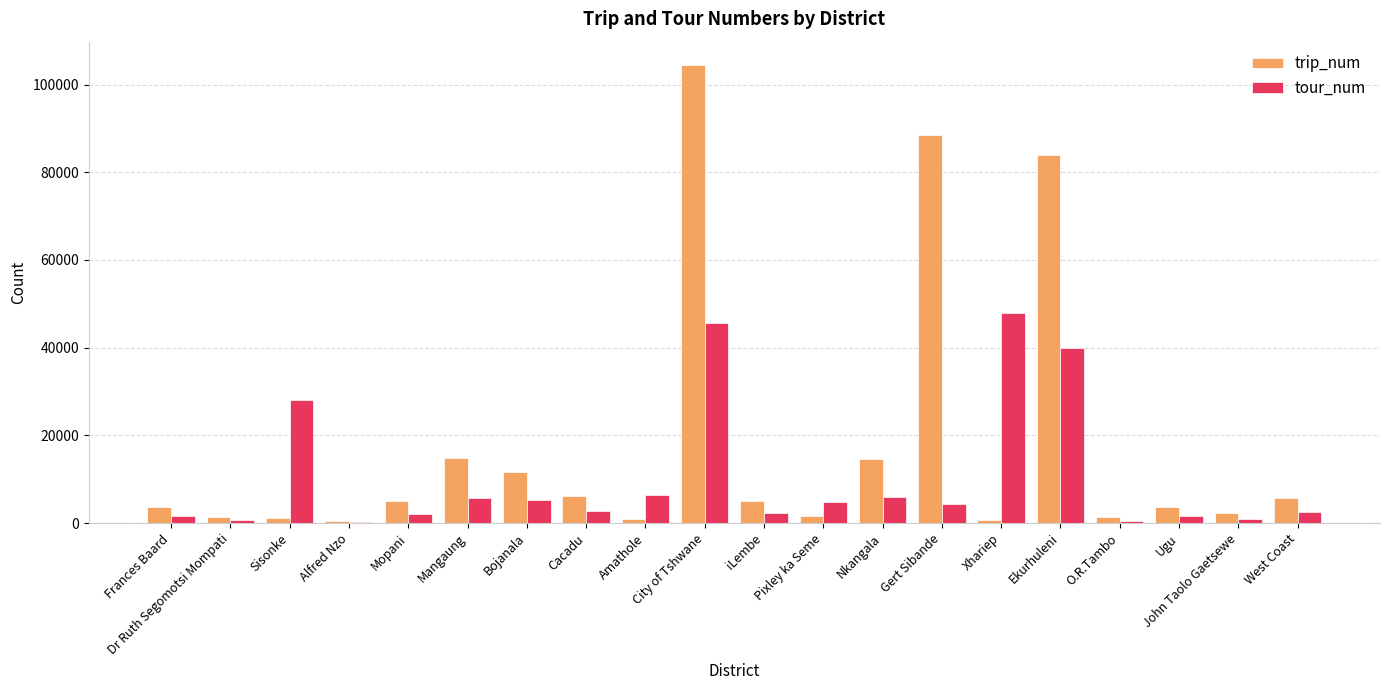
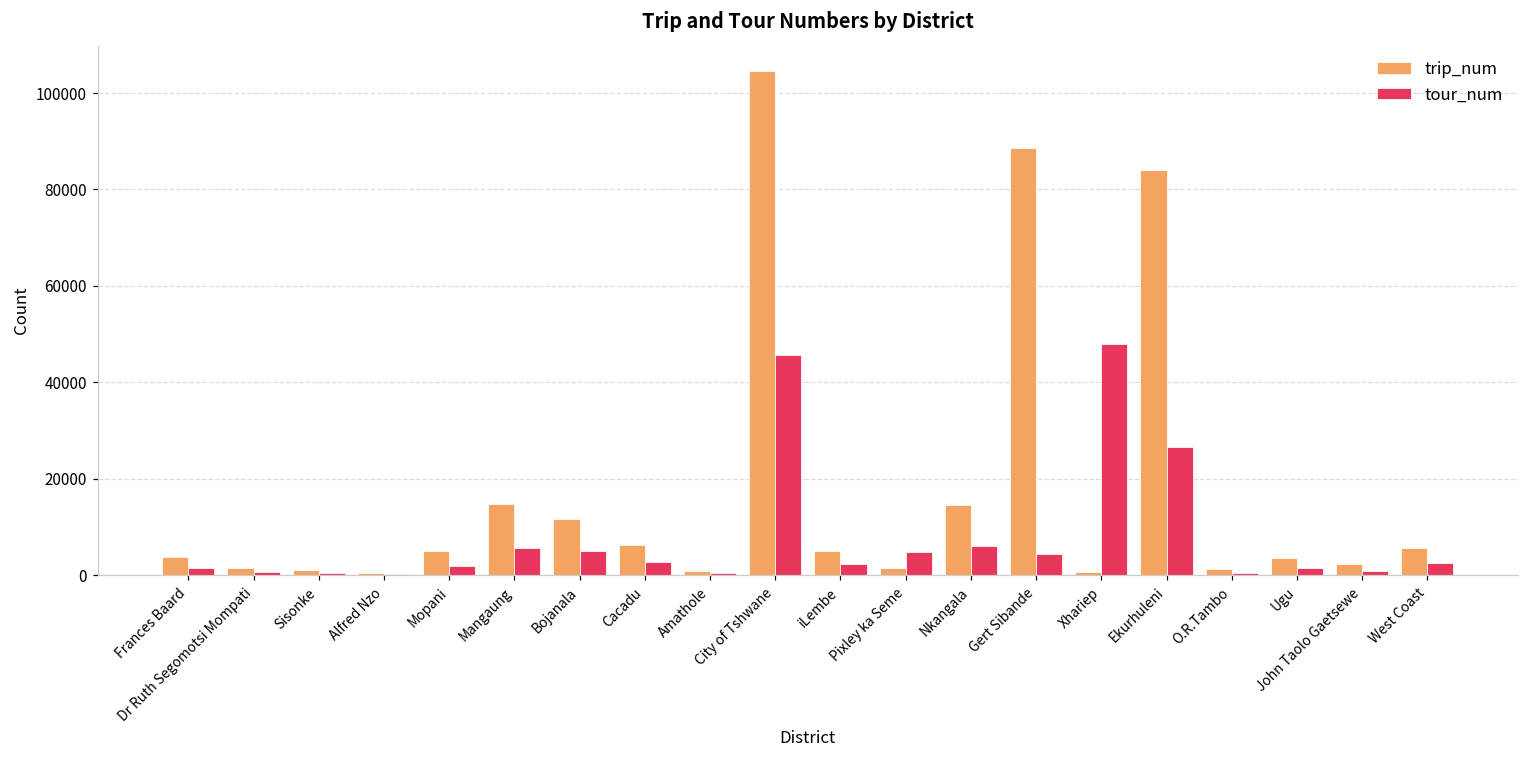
tour_num, Sisonke: 28000 -> 0
tour_num, Amathole: 6000 -> 0
tour_num, Ekurhuleni: 40000 -> 27000
